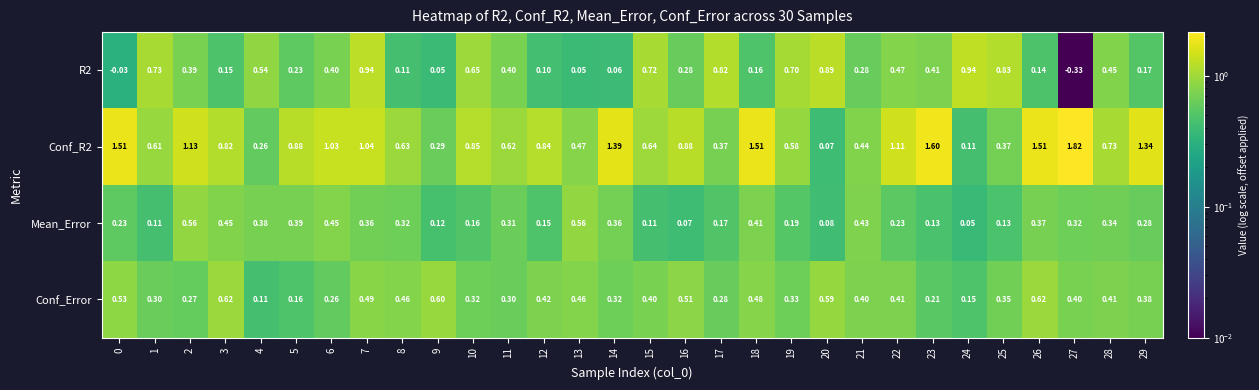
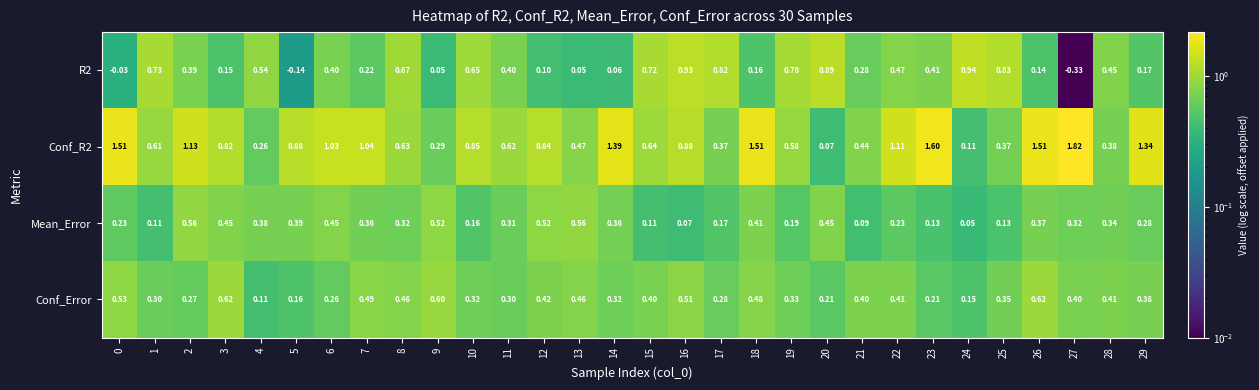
R2, 5: 0.23 -> -0.14
R2, 7: 0.94 -> 0.22
R2, 8: 0.11 -> 0.67
R2, 16: 0.28 -> 0.93
Conf_R2, 28: 0.73 -> 0.38
Mean_Error, 9: 0.12 -> 0.52
Mean_Error, 12: 0.15 -> 0.52
Mean_Error, 20: 0.08 -> 0.45
Mean_Error, 21: 0.43 -> 0.09
Conf_Error, 20: 0.59 -> 0.21
